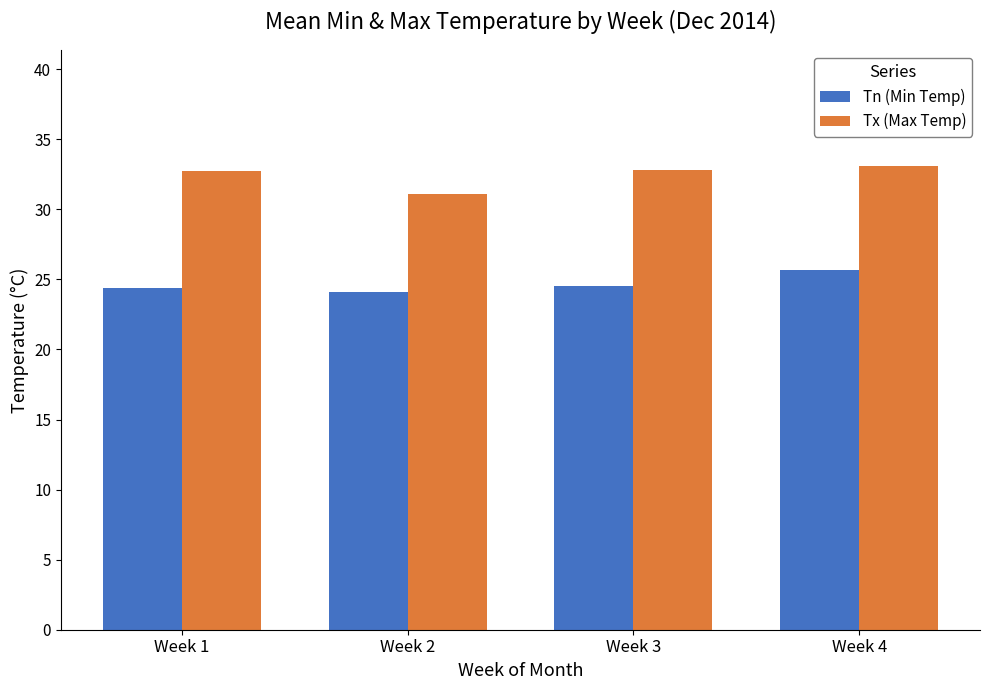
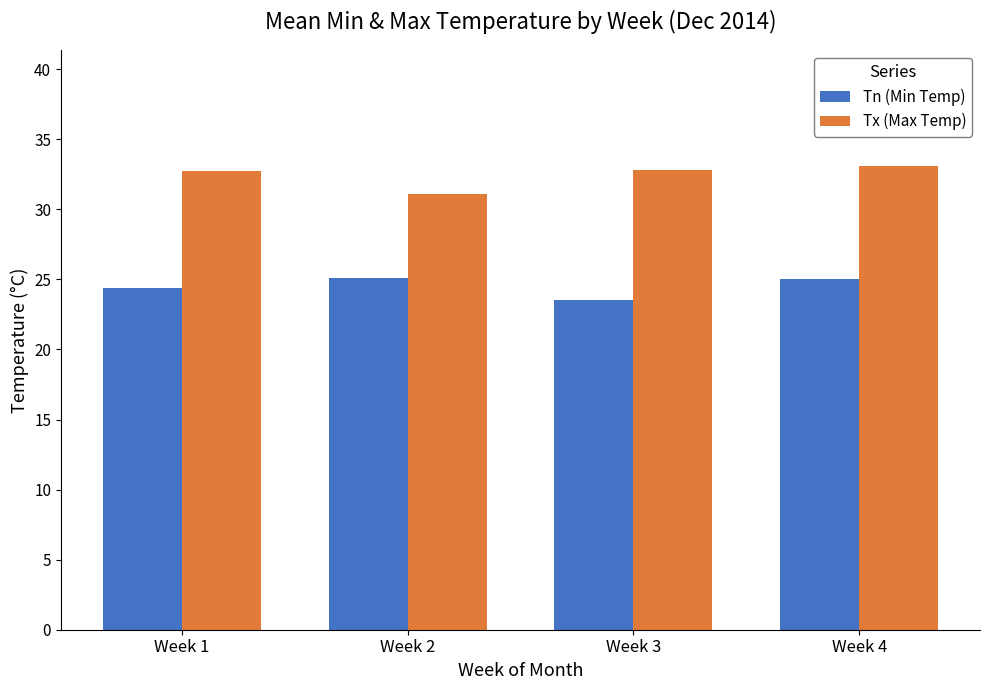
Tn (Min Temp), Week 2: 24.1 -> 25.1
Tn (Min Temp), Week 3: 24.5 -> 23.5
Tn (Min Temp), Week 4: 25.7 -> 25.0
